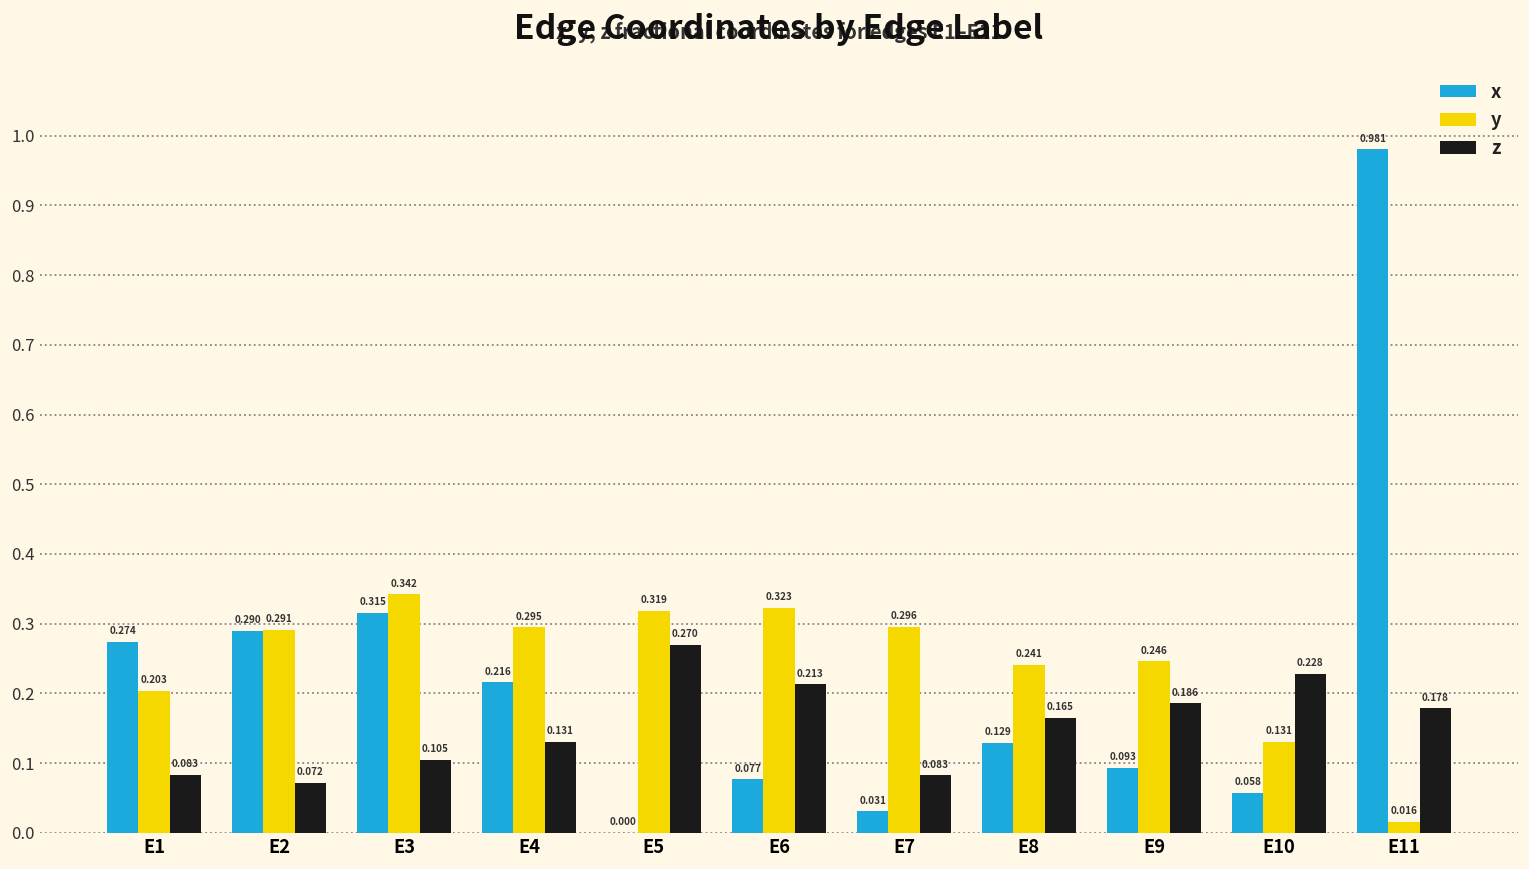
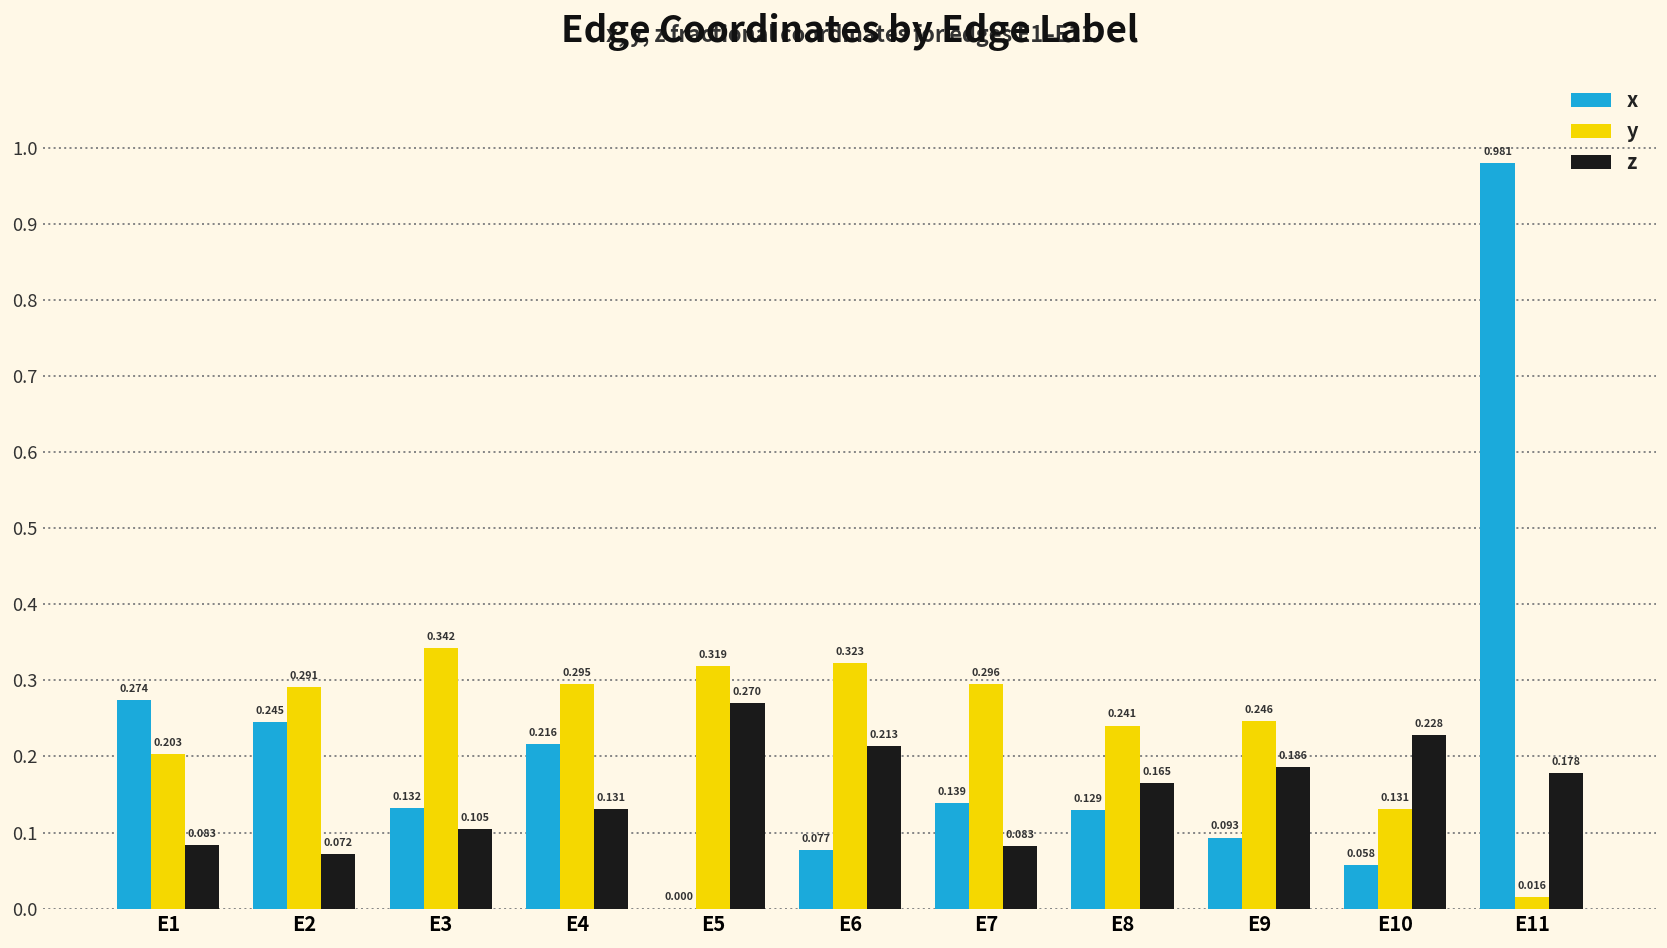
x, E2: 0.290 -> 0.245
x, E3: 0.315 -> 0.132
x, E7: 0.031 -> 0.139
